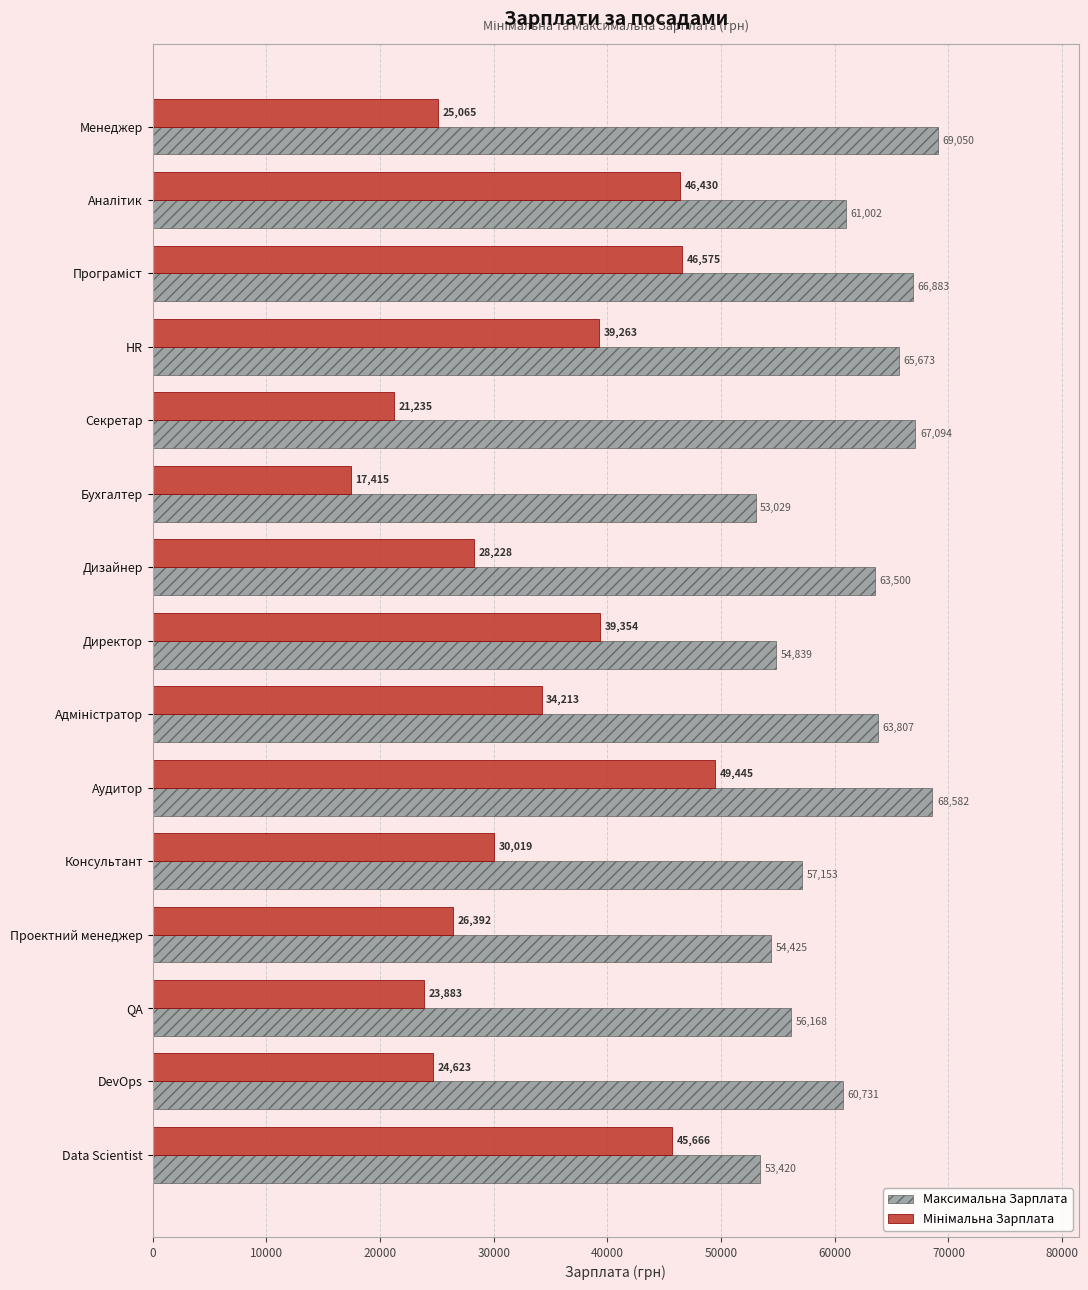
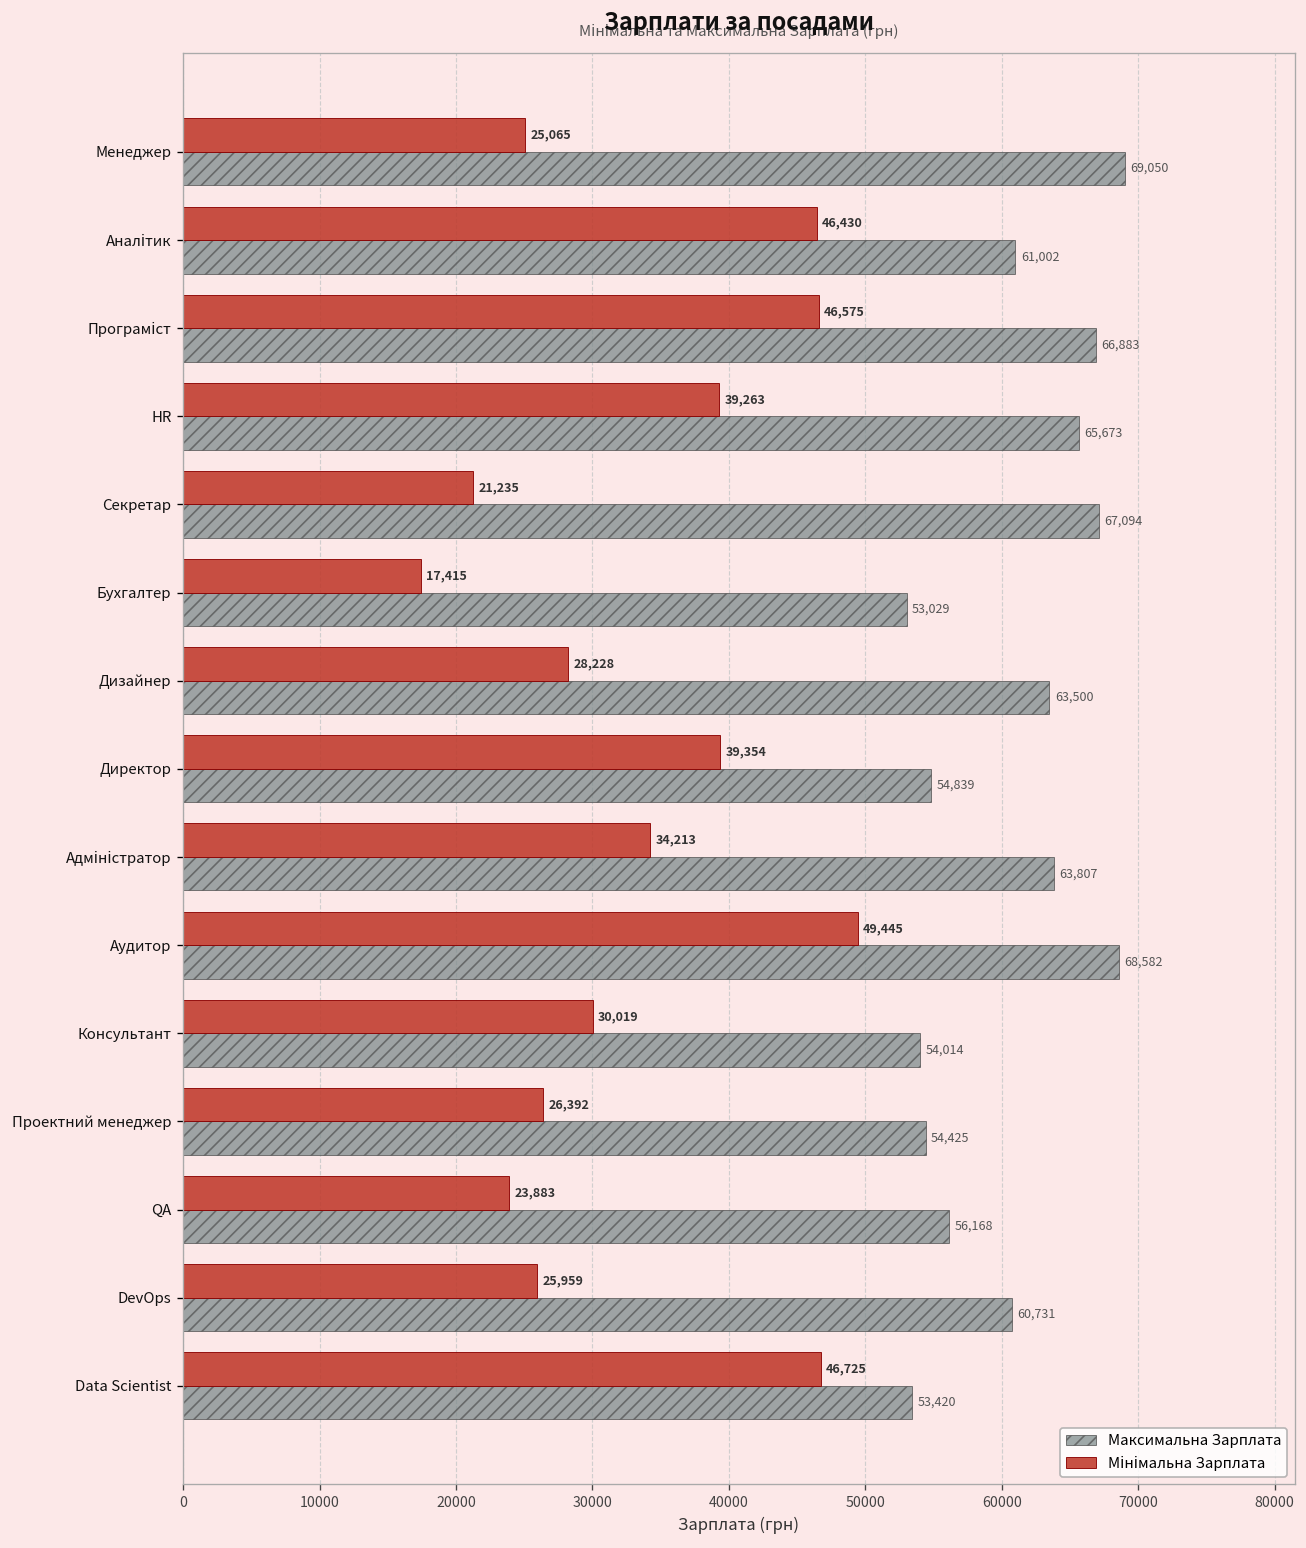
Максимальна Зарплата, Консультант: 57,153 -> 54,014
Мінімальна Зарплата, DevOps: 24,623 -> 25,959
Мінімальна Зарплата, Data Scientist: 45,666 -> 46,725
